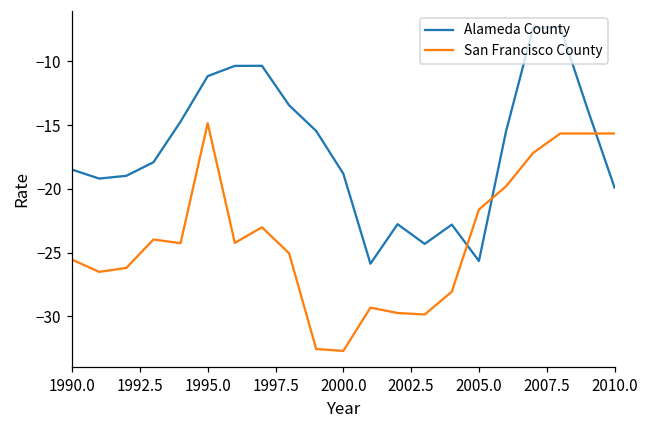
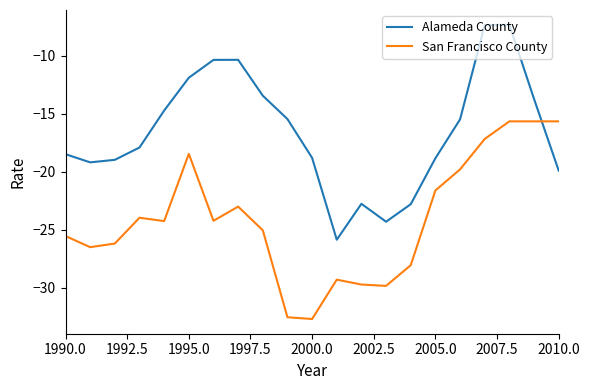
Alameda County, 1995.0: -11.2 -> -11.9
San Francisco County, 1995.0: -14.9 -> -18.5
Alameda County, 2005.0: -25.7 -> -18.8
